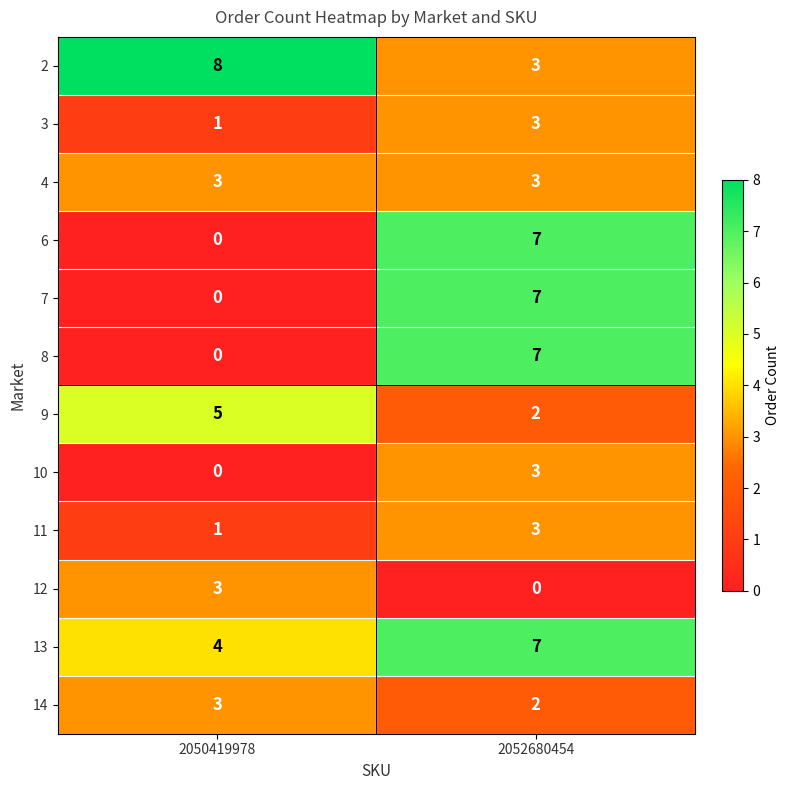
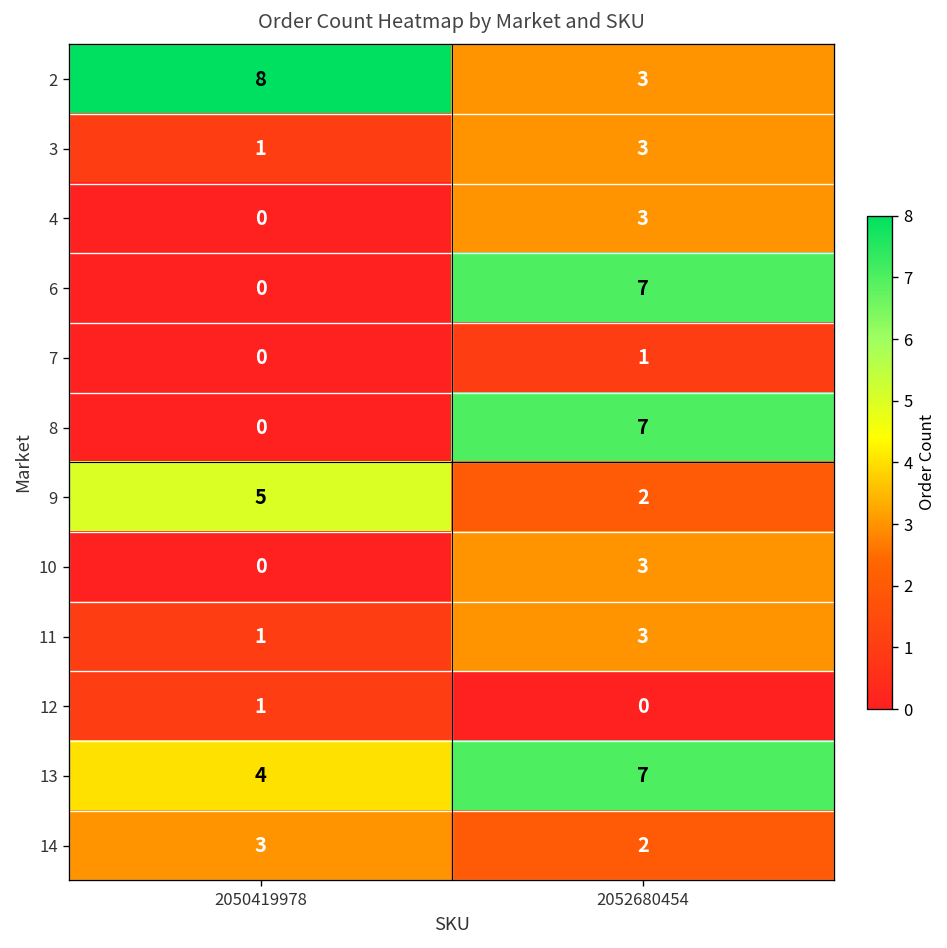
4, 2050419978: 3 -> 0
7, 2052680454: 7 -> 1
12, 2050419978: 3 -> 1
